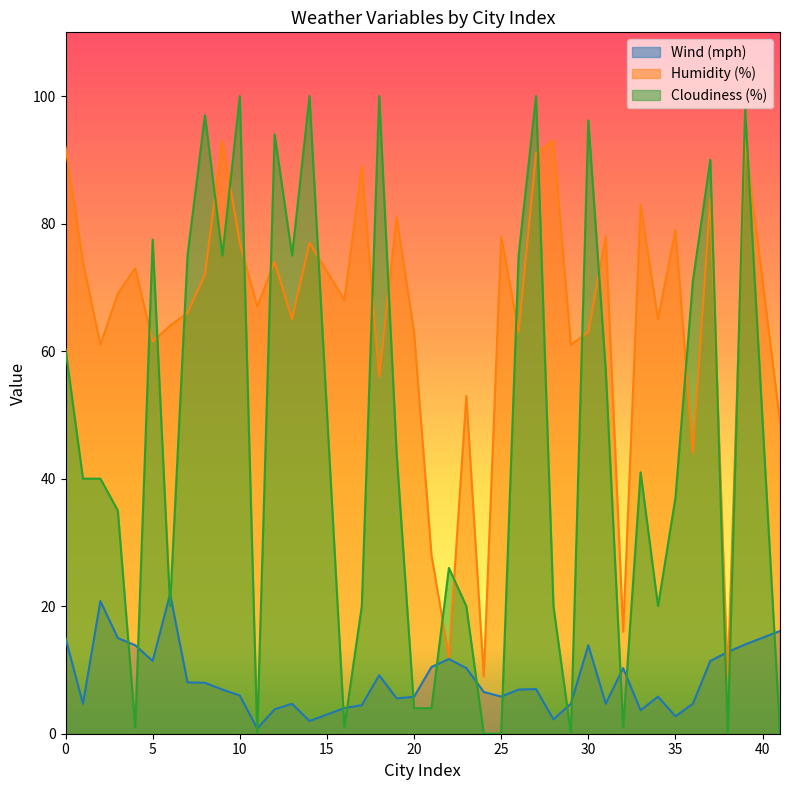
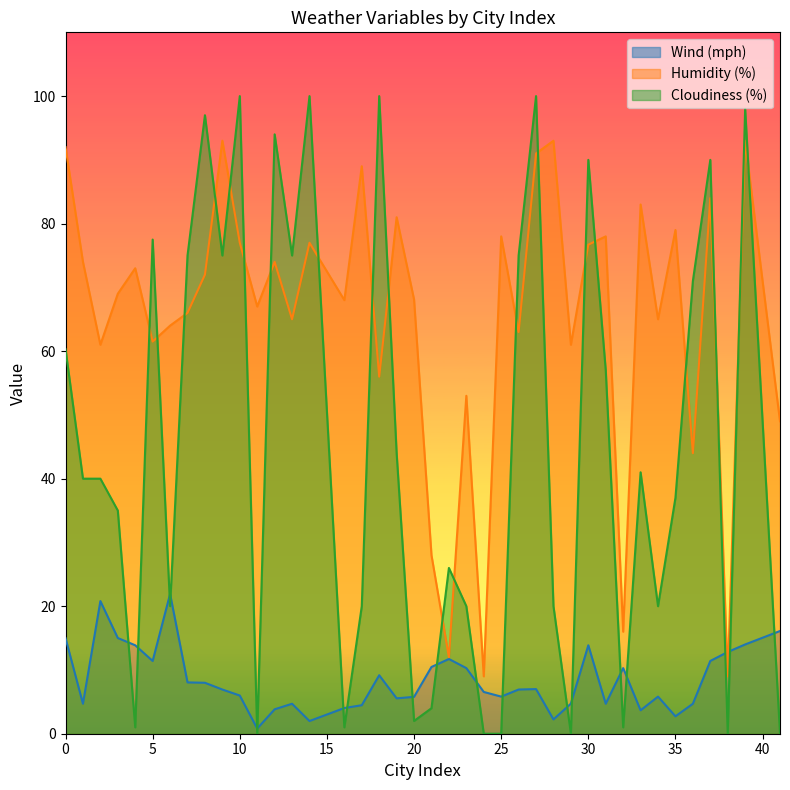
Humidity (%), 20: 63 -> 68
Cloudiness (%), 20: 4 -> 2
Humidity (%), 30: 63 -> 77
Cloudiness (%), 30: 96 -> 90
